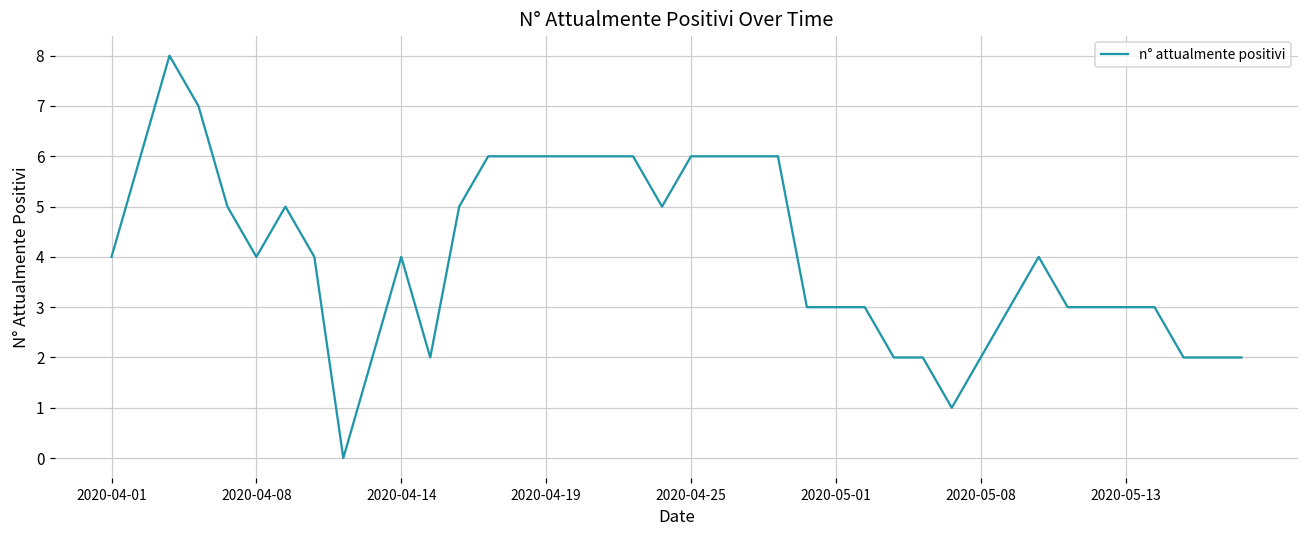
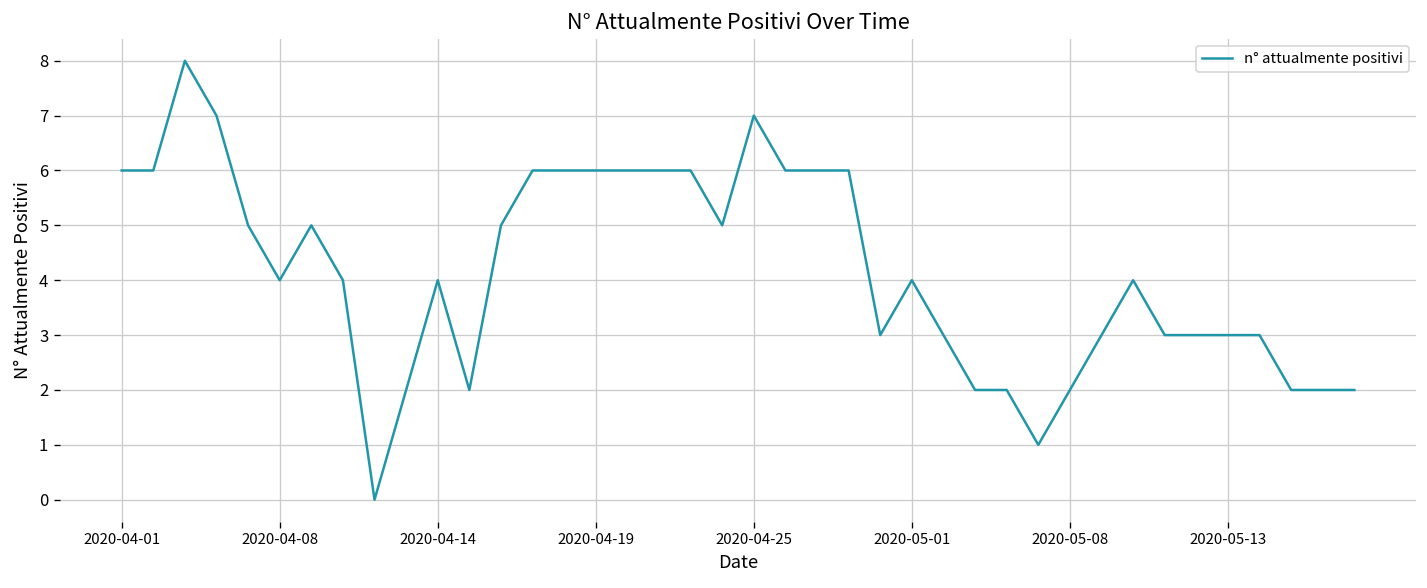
2020-04-01: 4 -> 6
2020-04-25: 6 -> 7
2020-05-01: 3 -> 4
